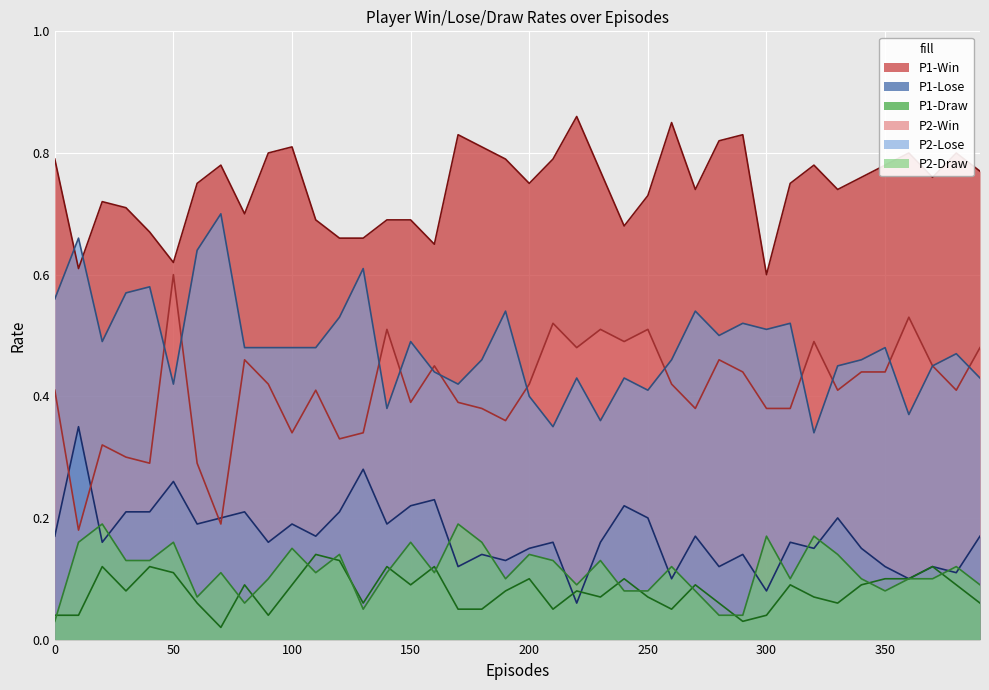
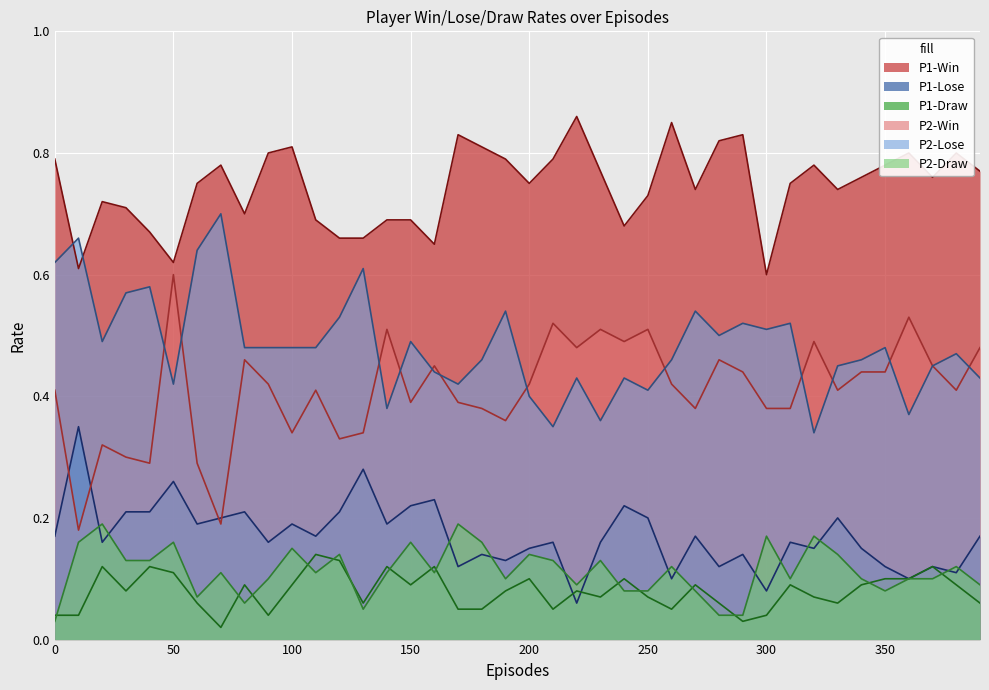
P2-Lose, 0: 0.56 -> 0.62
